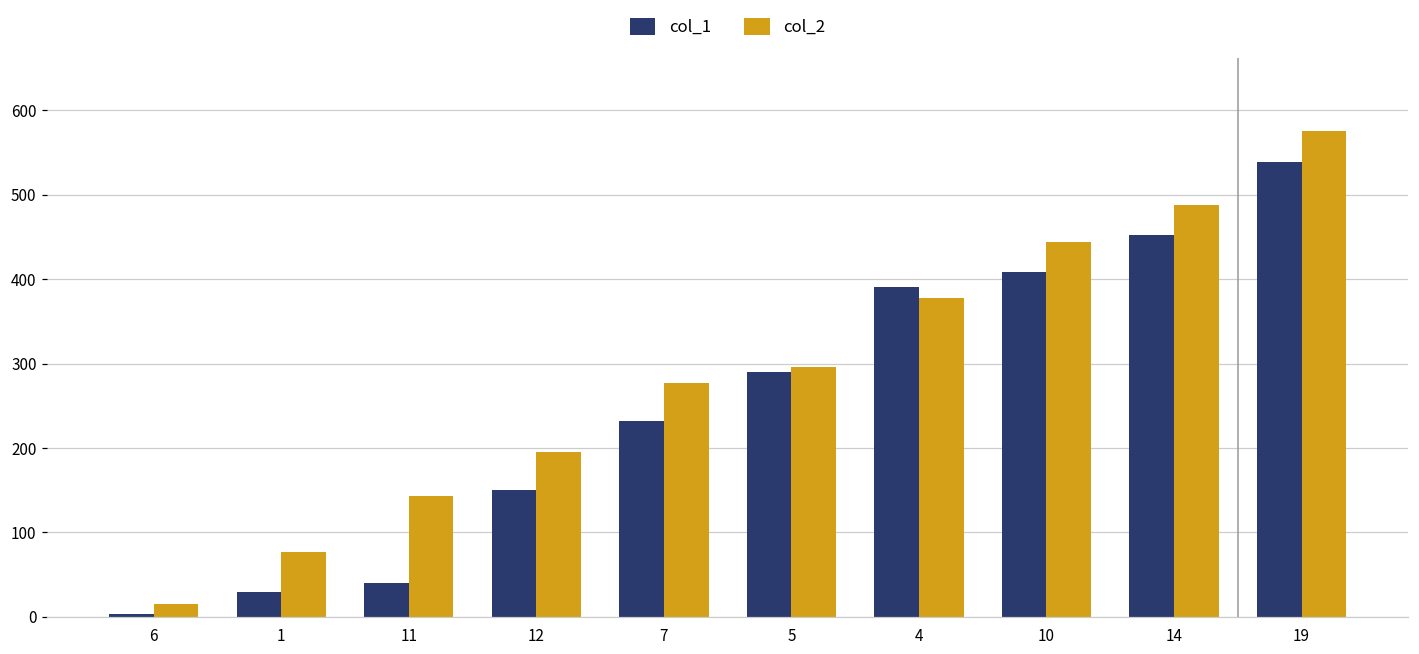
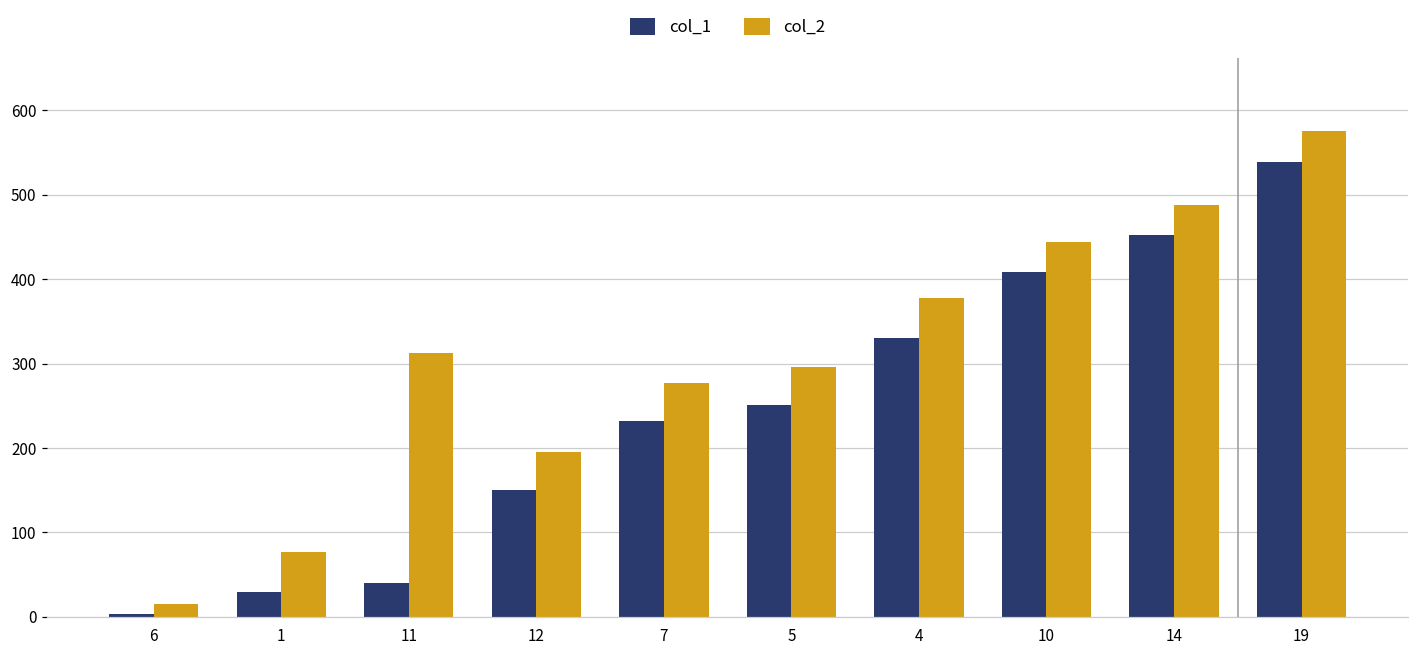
col_2, 11: 140 -> 310
col_1, 5: 290 -> 250
col_1, 4: 390 -> 330
